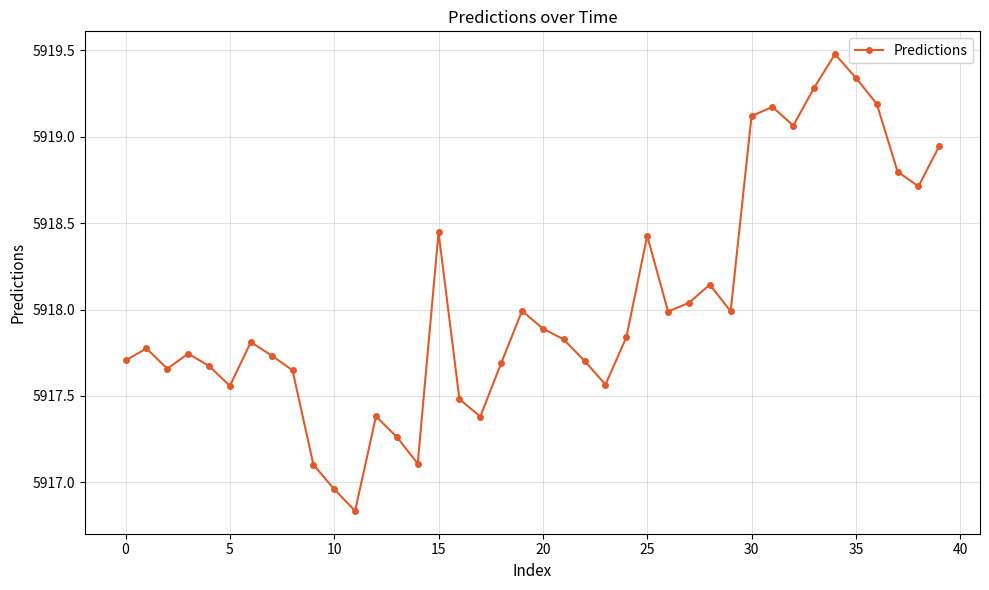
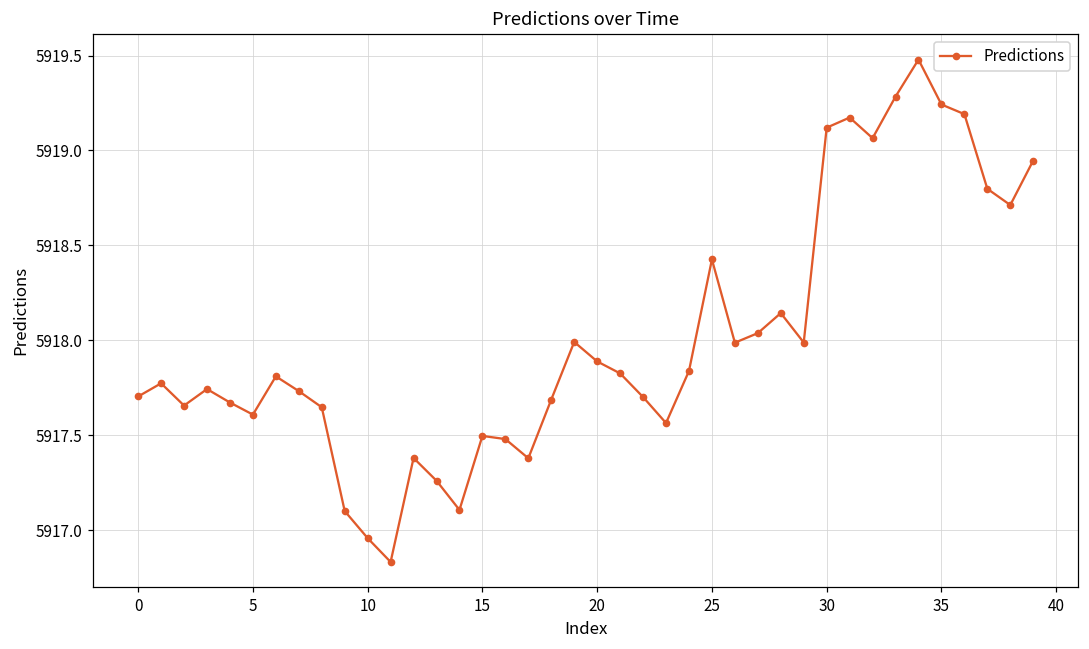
5: 5917.56 -> 5917.61
15: 5918.45 -> 5917.50
35: 5919.34 -> 5919.24
